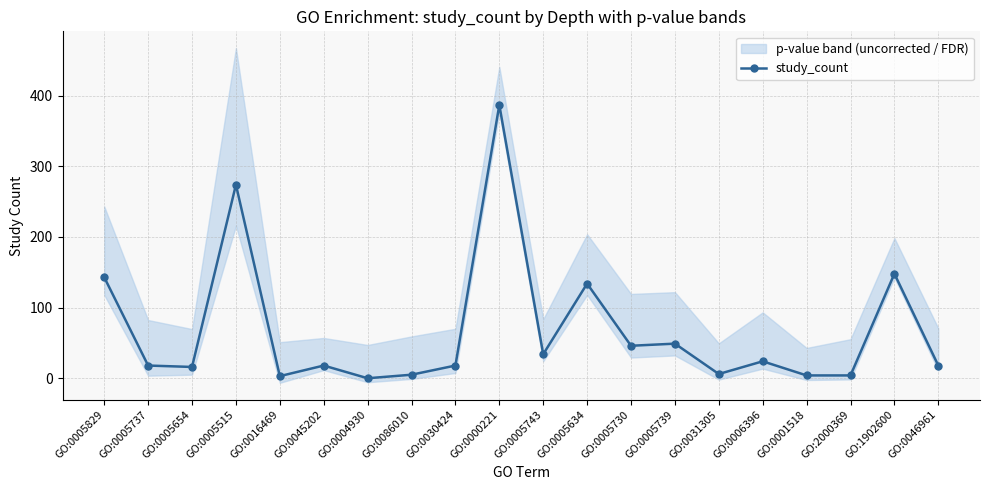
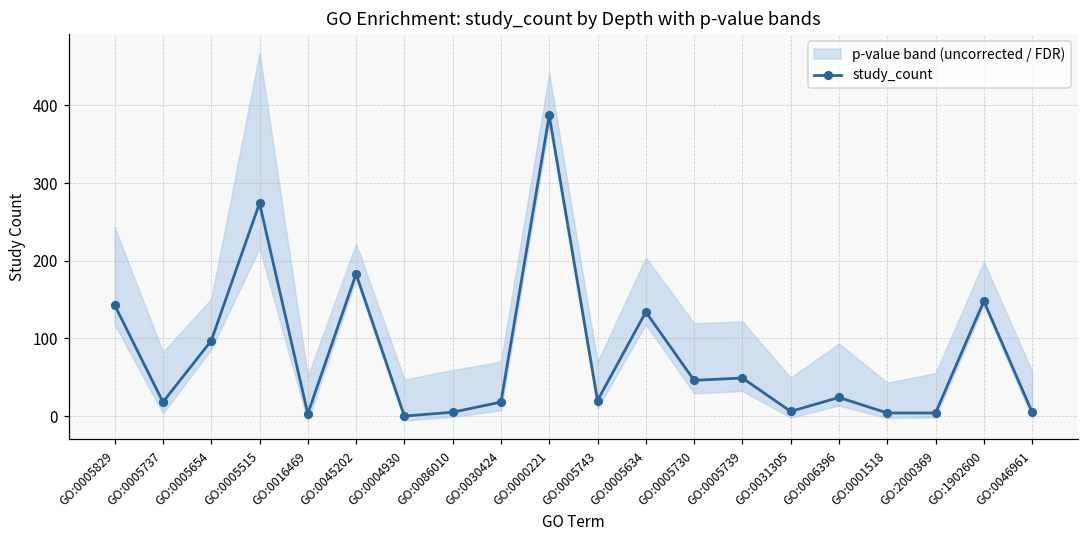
study_count, GO:0005654: 20 -> 100
study_count, GO:0045202: 20 -> 180
study_count, GO:0005743: 30 -> 20
study_count, GO:0046961: 20 -> 10
